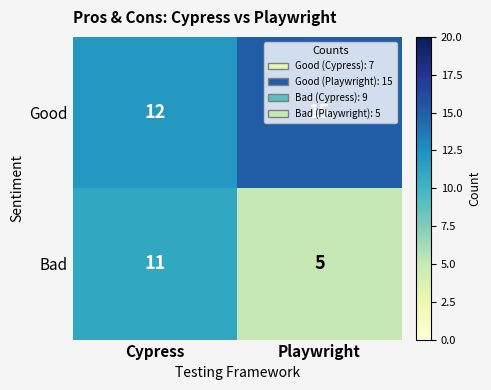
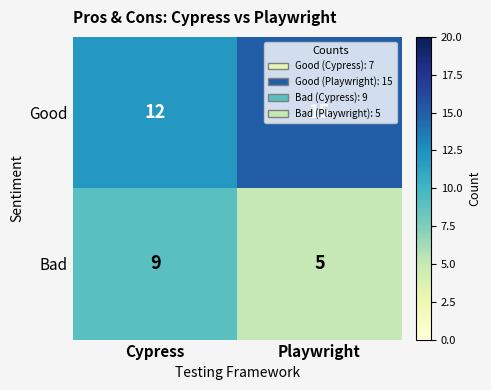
Bad, Cypress: 11 -> 9
